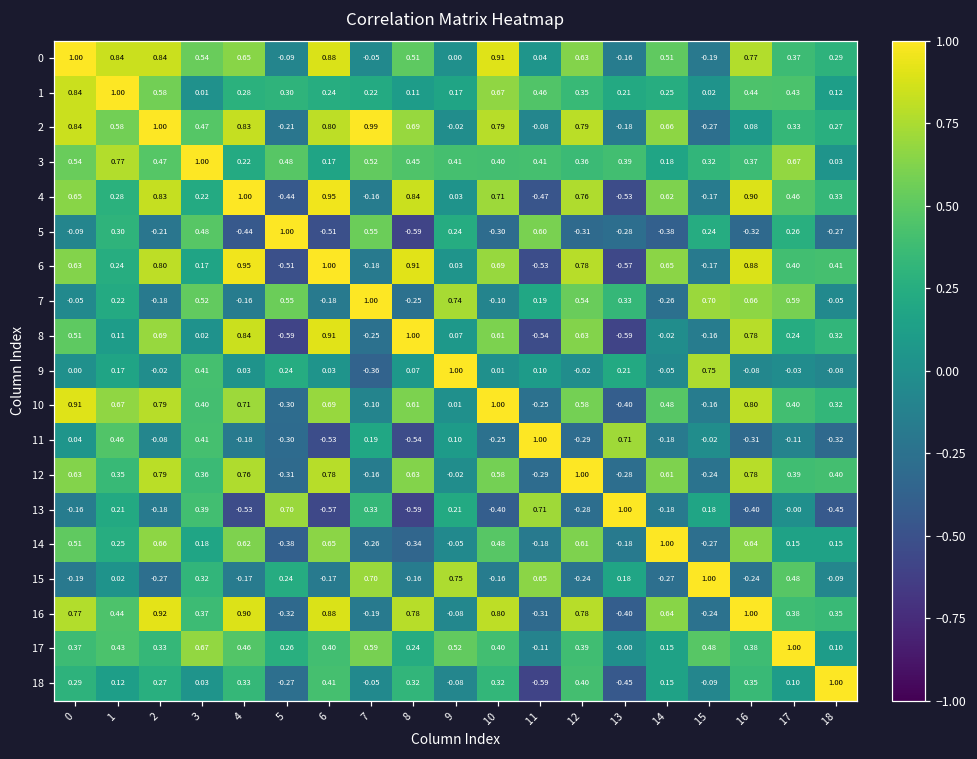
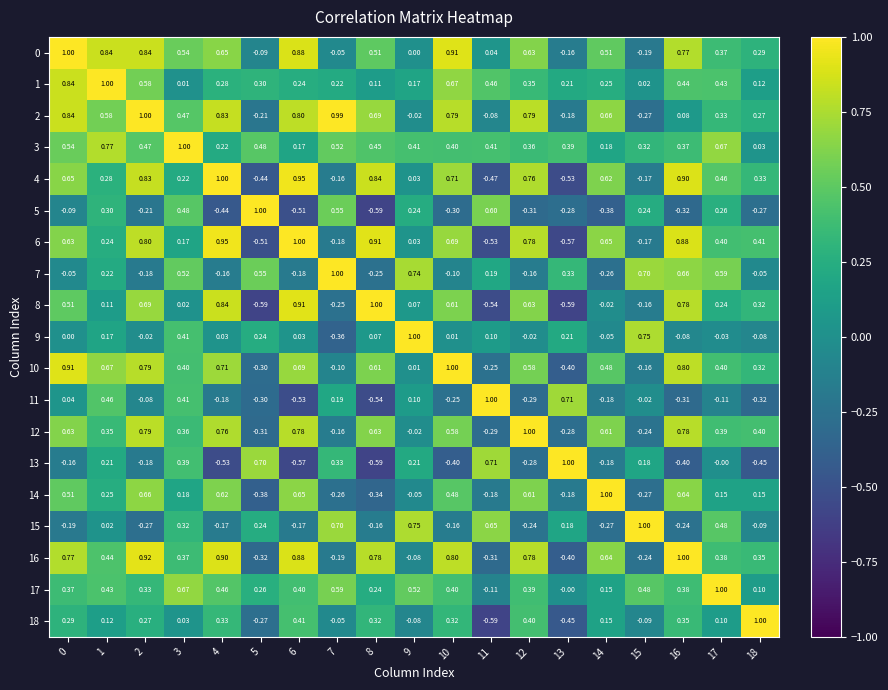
7, 12: 0.54 -> -0.16
